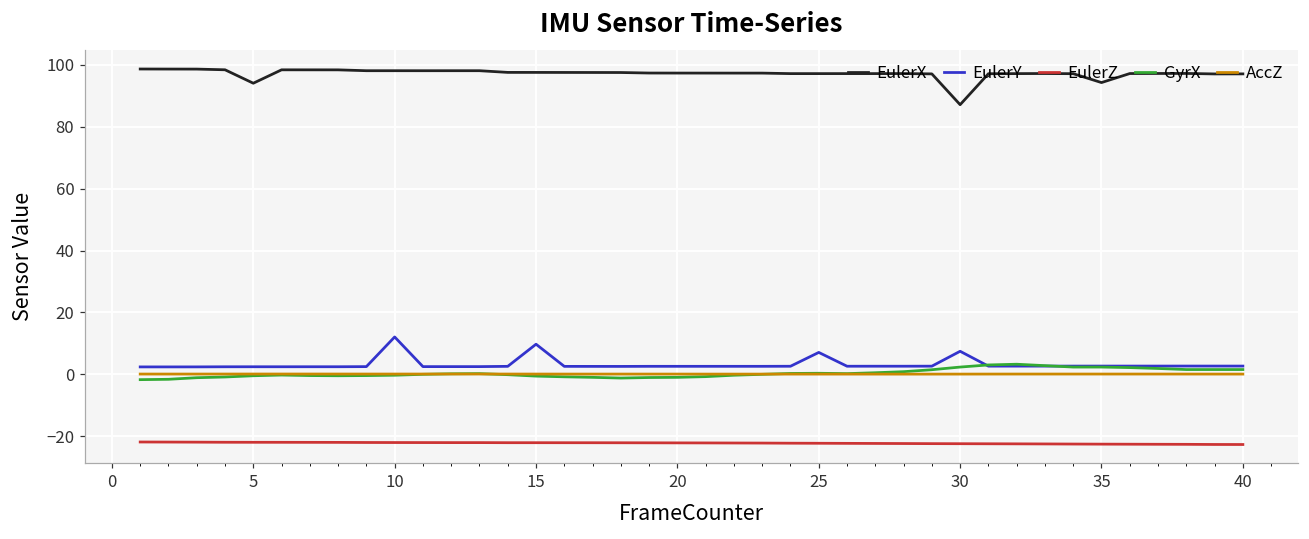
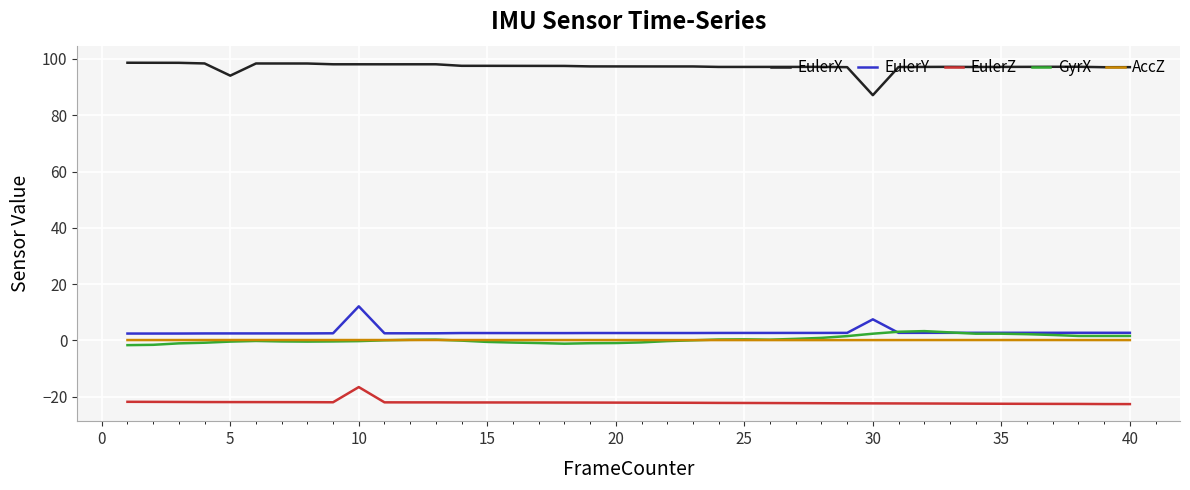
EulerZ, 10: -22 -> -17
EulerY, 15: 10 -> 3
EulerY, 25: 7 -> 3
EulerX, 35: 94 -> 97
